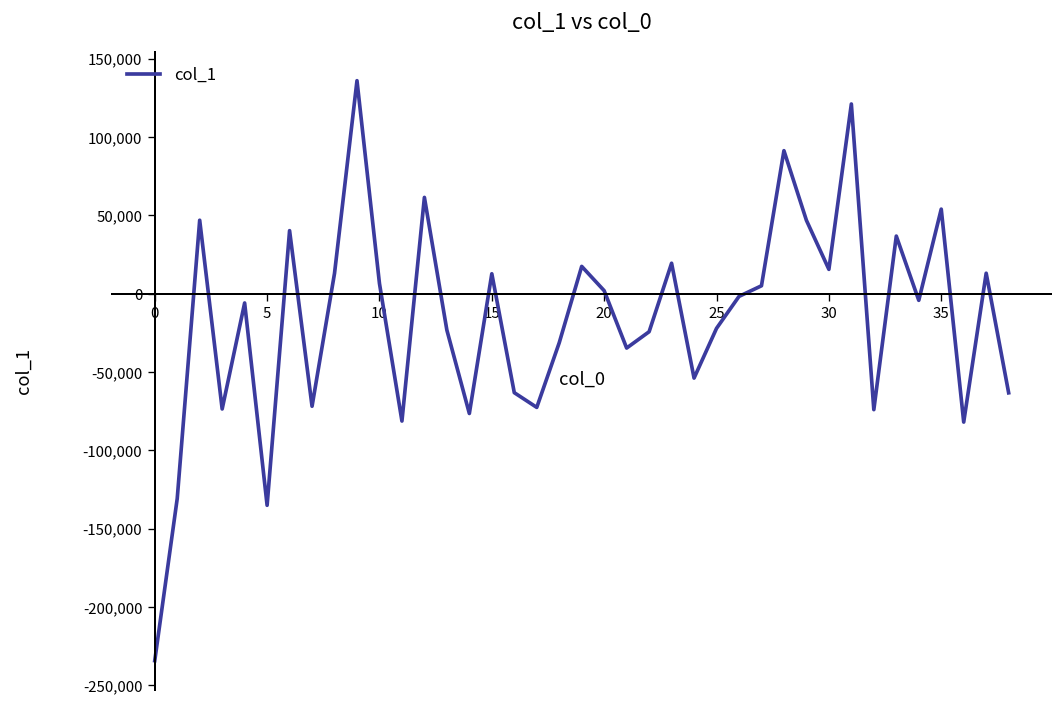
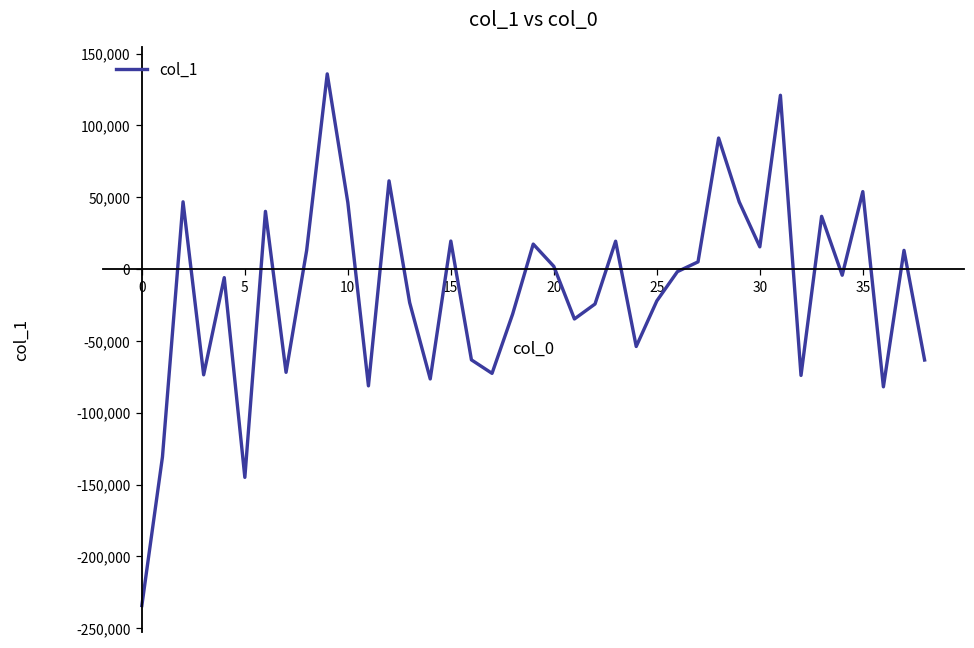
5: -135,000 -> -145,000
10: 6,000 -> 46,000
15: 13,000 -> 20,000
